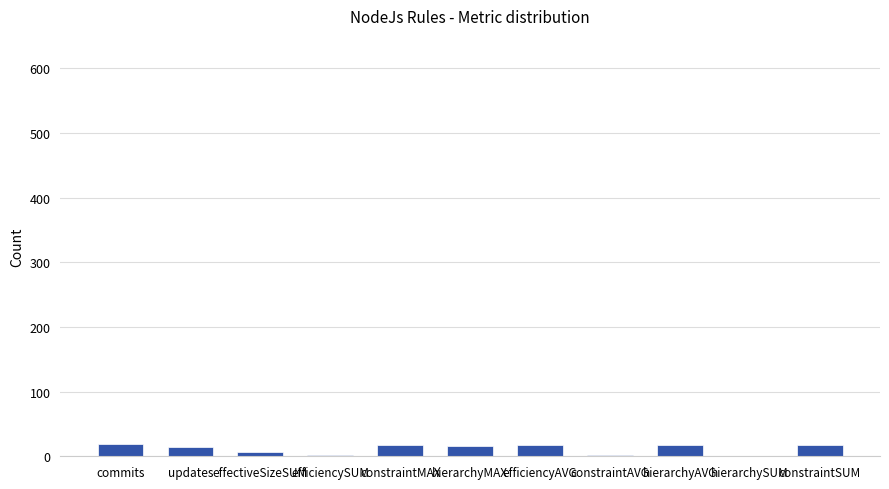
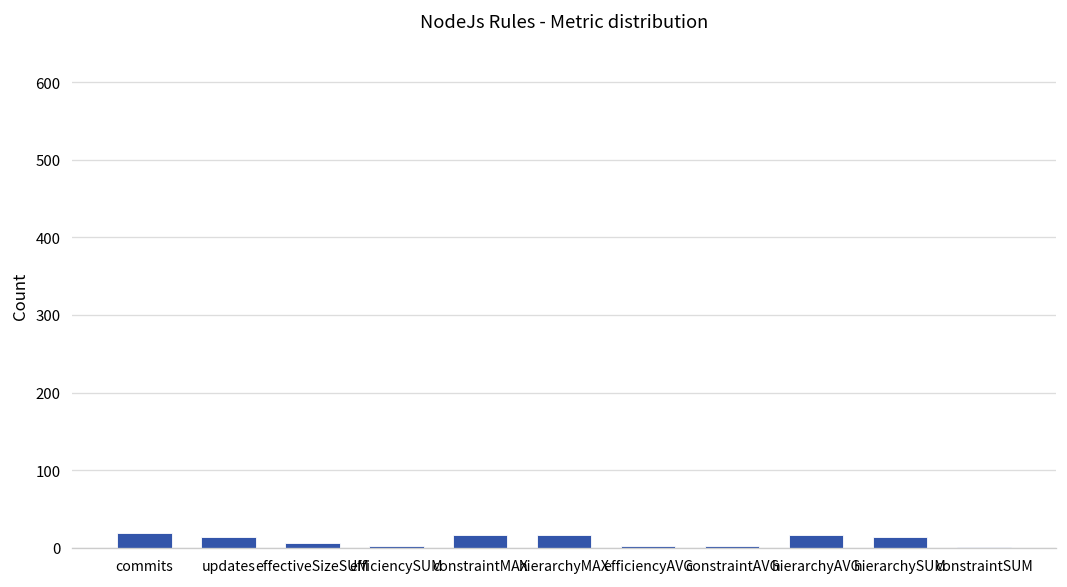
efficiencyAVG: 20 -> 0
hierarchySUM: 0 -> 10
constraintSUM: 20 -> 0
